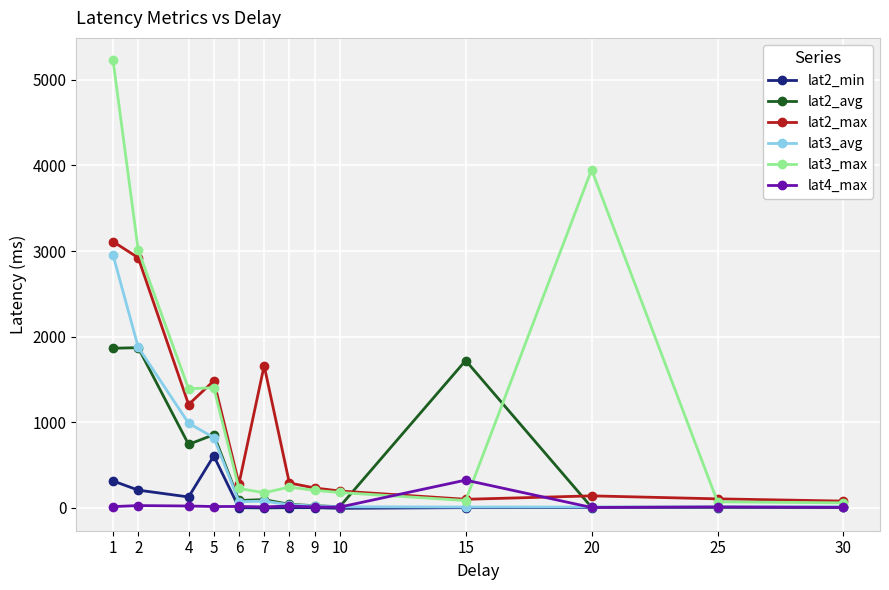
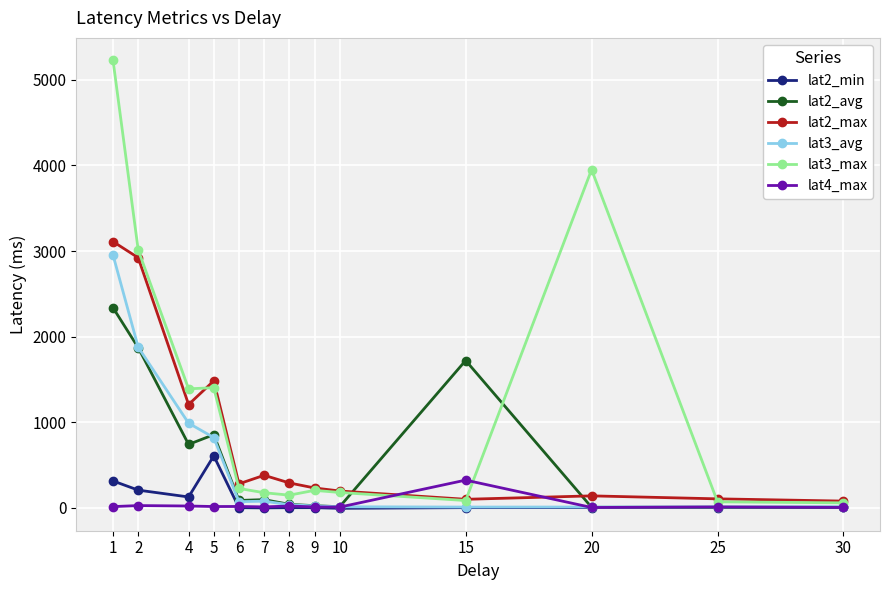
lat2_avg, 1: 1900 -> 2300
lat2_max, 7: 1700 -> 400
lat3_max, 8: 200 -> 100
